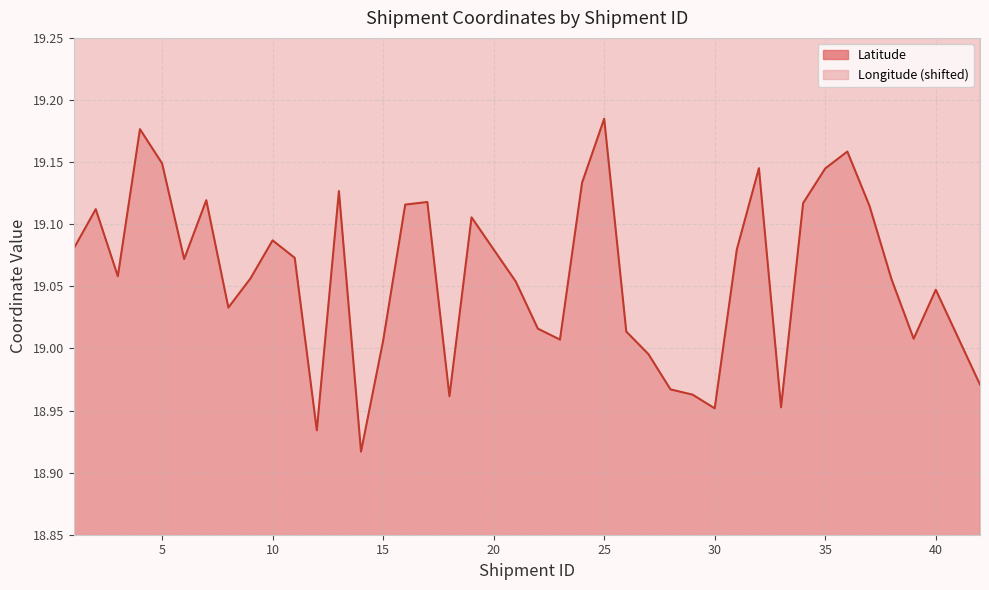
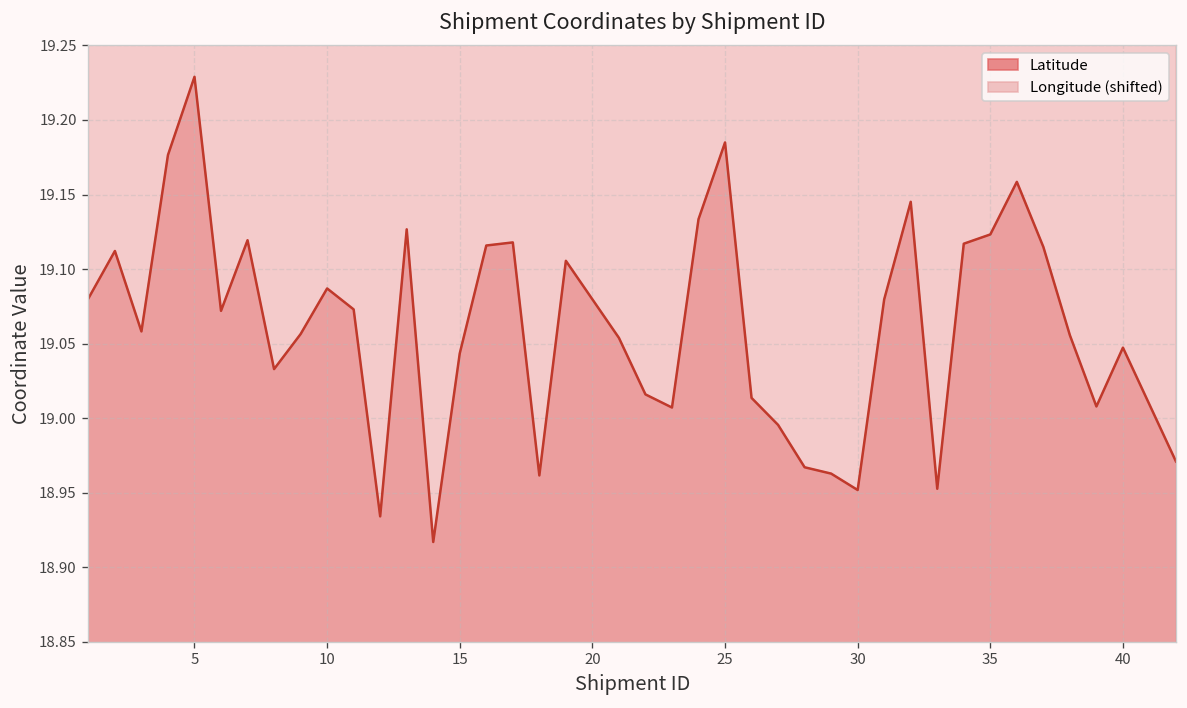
Latitude, 5: 19.149 -> 19.229
Latitude, 15: 19.006 -> 19.043
Latitude, 35: 19.145 -> 19.123
